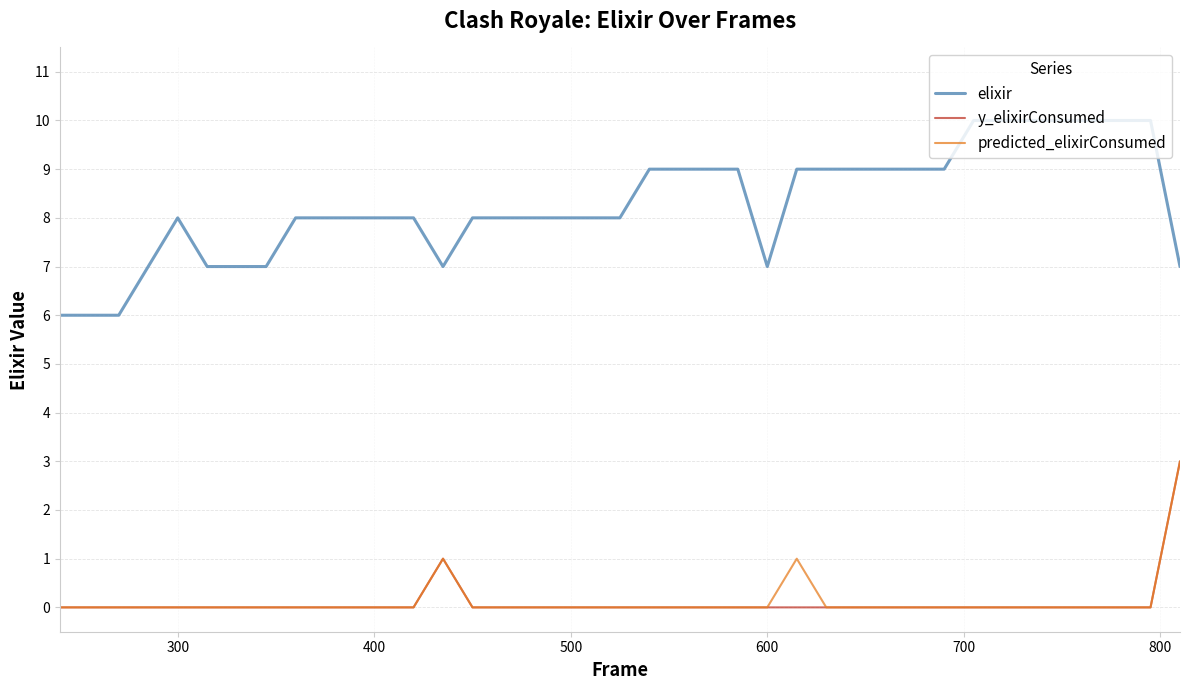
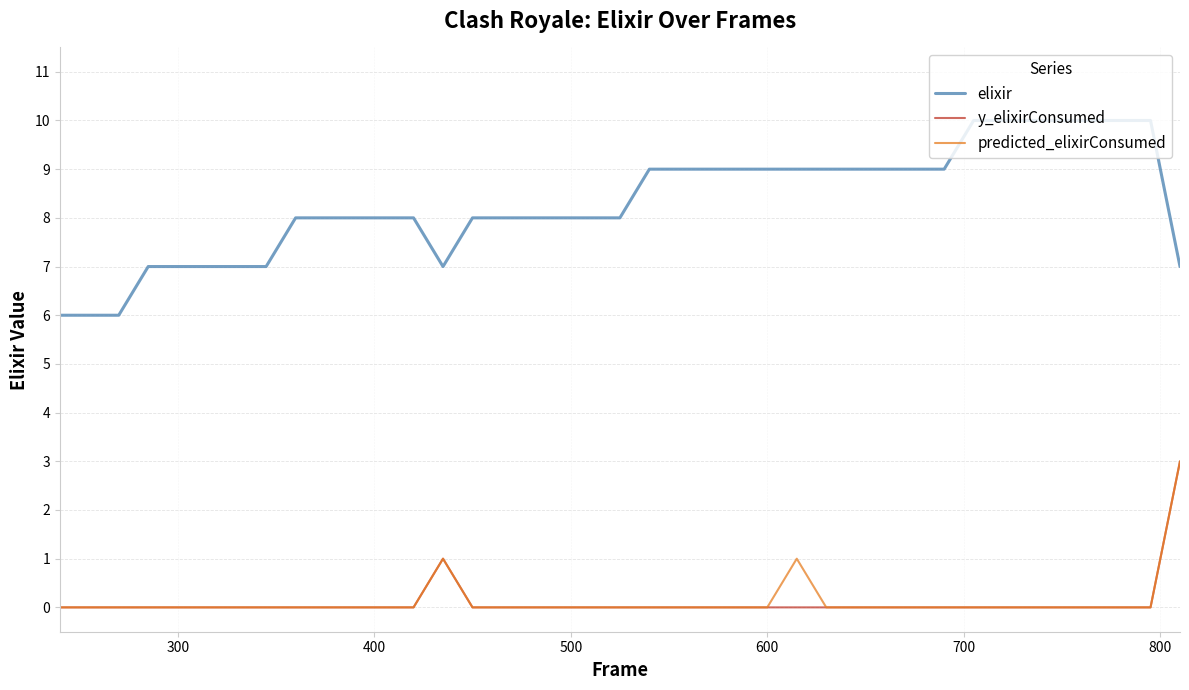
elixir, 300: 8 -> 7
elixir, 600: 7 -> 9
